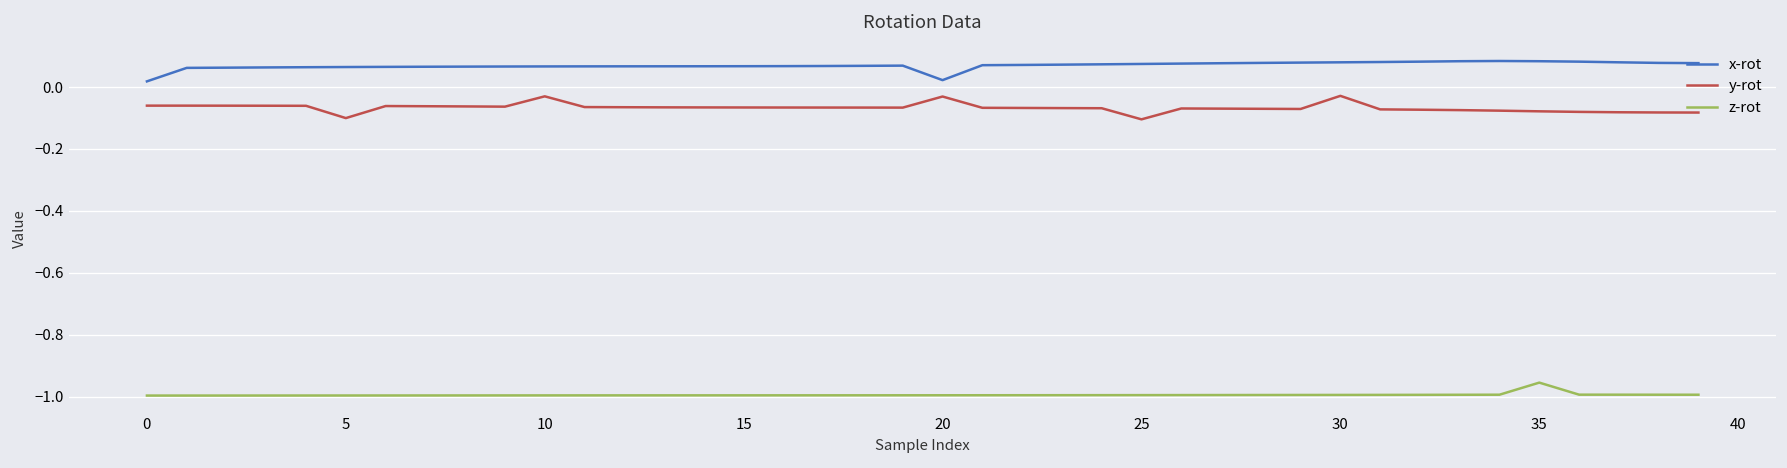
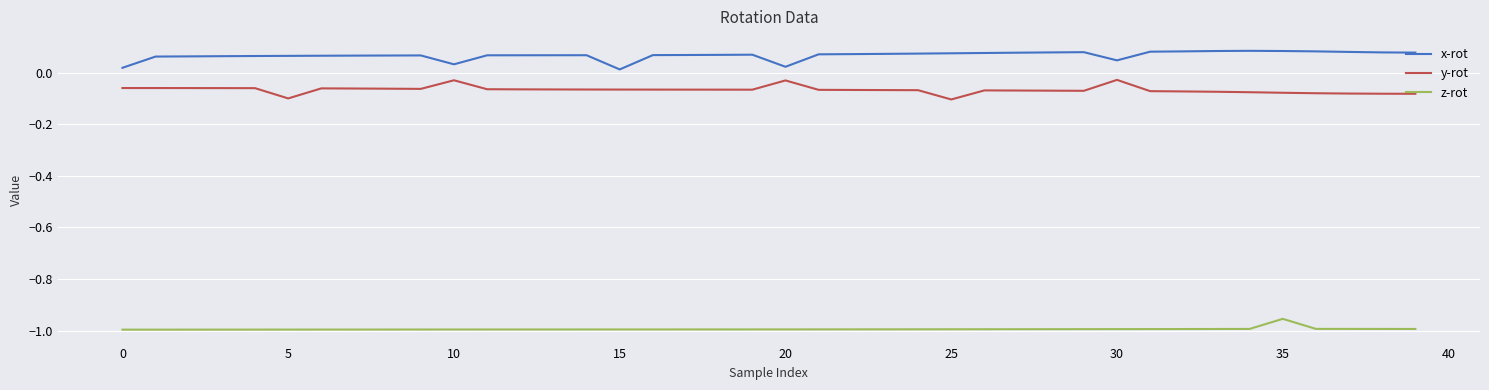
x-rot, 10: 0.07 -> 0.03
x-rot, 15: 0.07 -> 0.01
x-rot, 30: 0.08 -> 0.05
